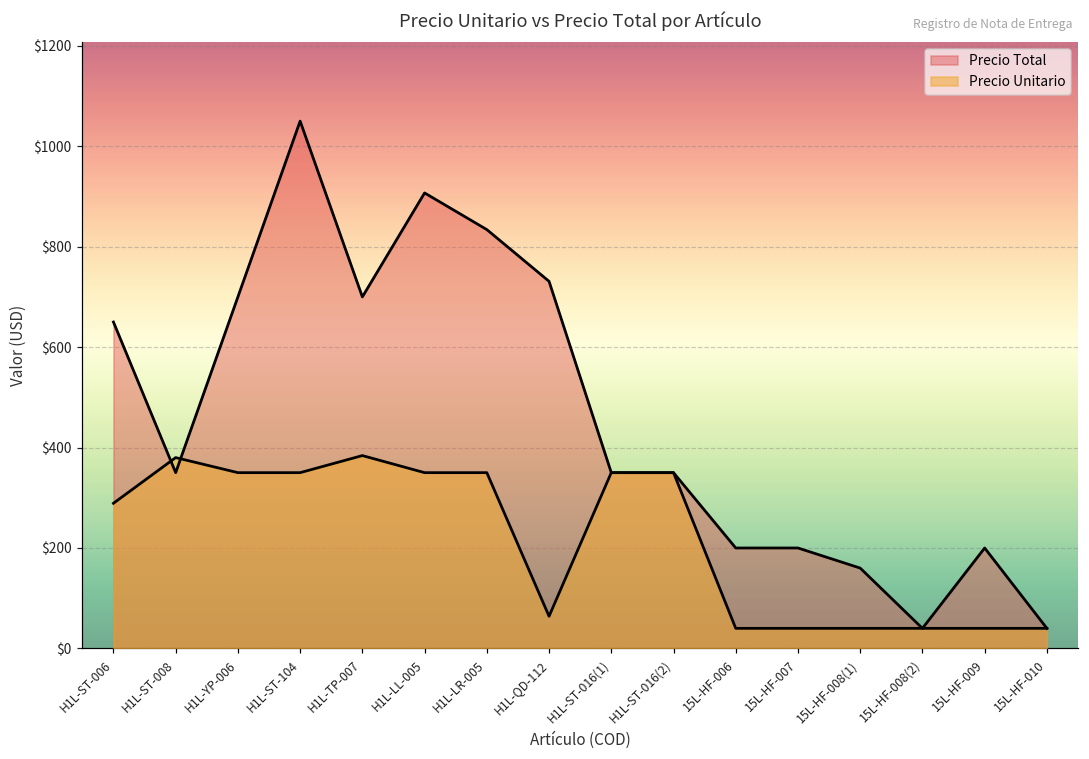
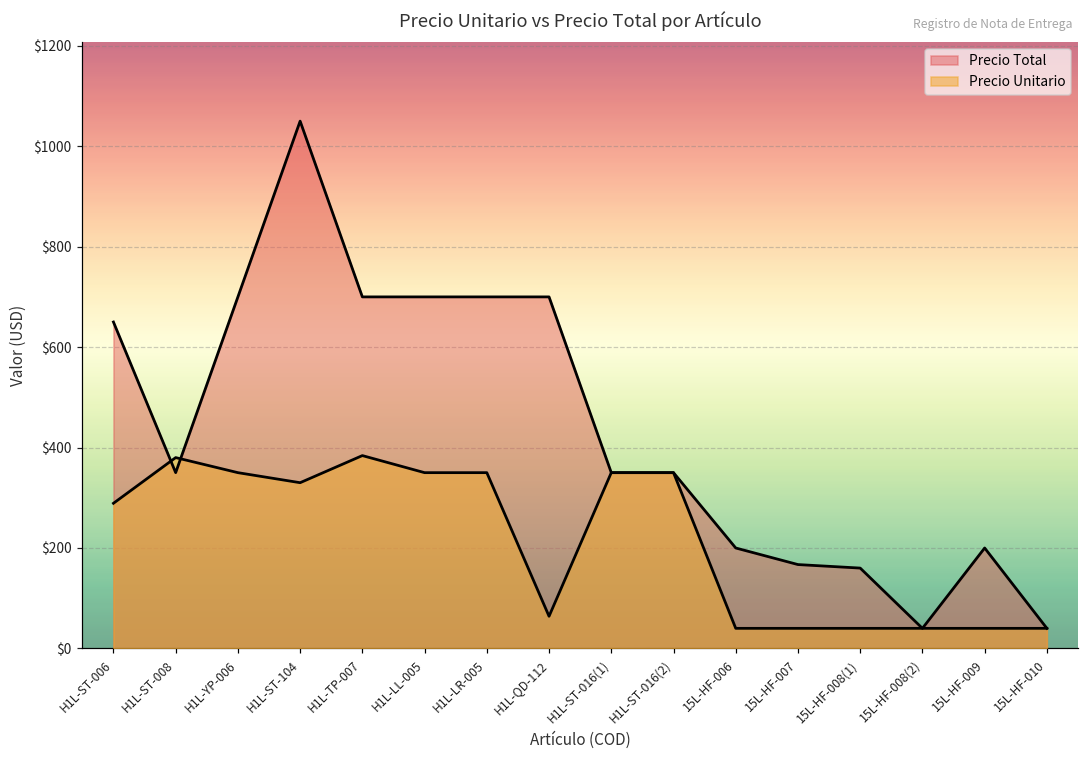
Precio Unitario, H1L-ST-104: $350 -> $330
Precio Total, H1L-LL-005: $910 -> $700
Precio Total, H1L-LR-005: $830 -> $700
Precio Total, H1L-QD-112: $730 -> $700
Precio Total, 15L-HF-007: $200 -> $170
